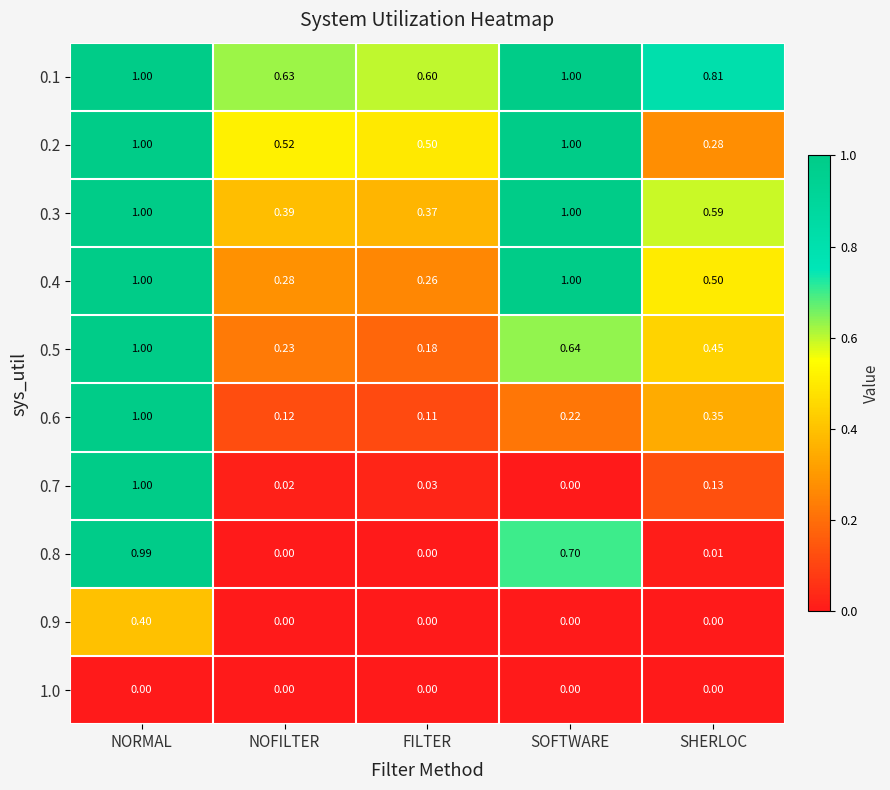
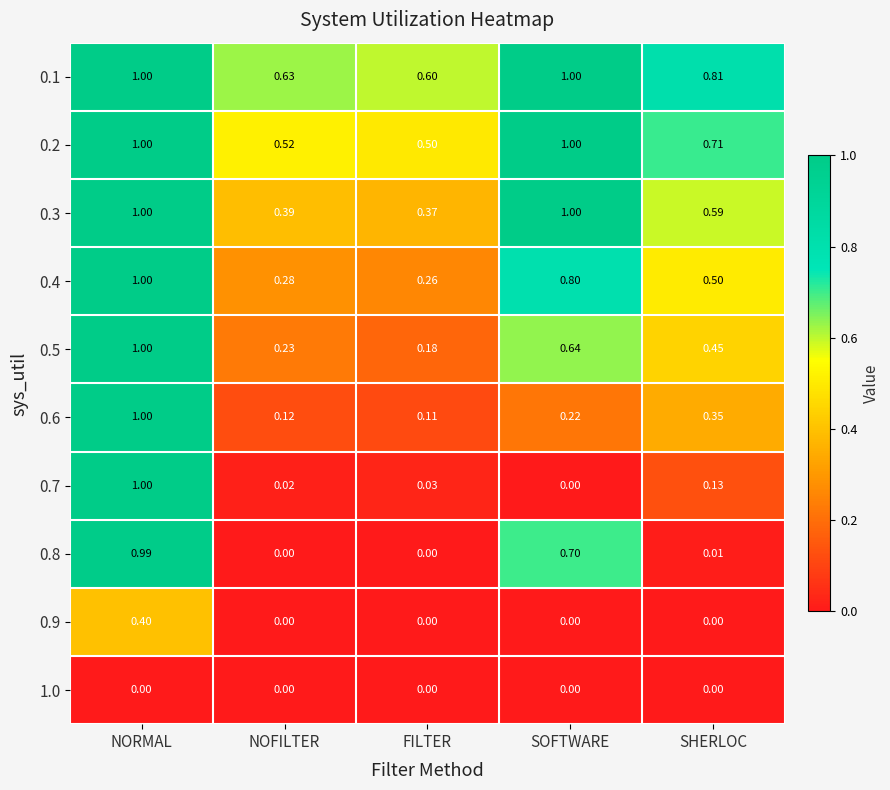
0.2, SHERLOC: 0.28 -> 0.71
0.4, SOFTWARE: 1.00 -> 0.80
